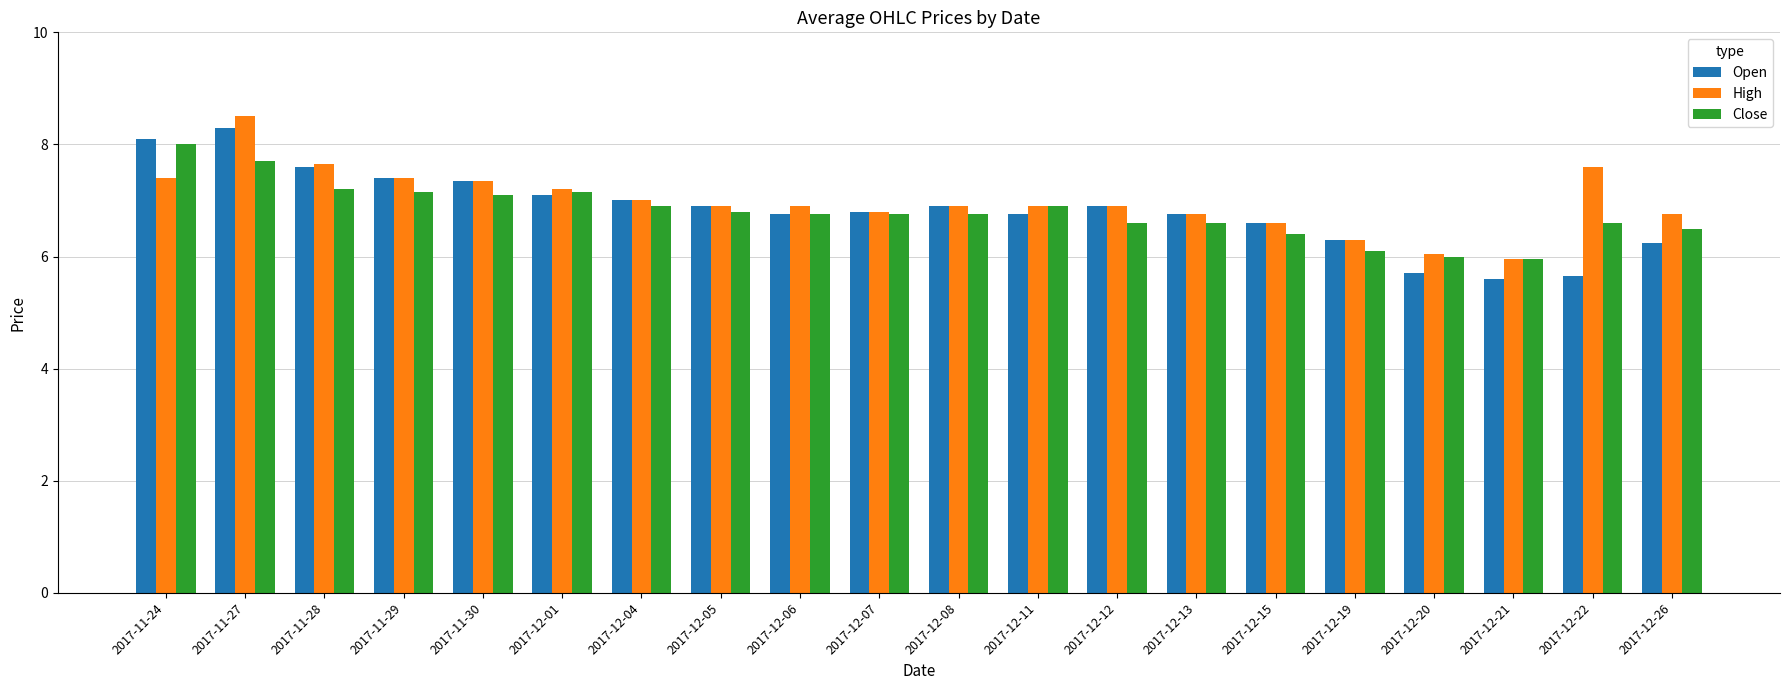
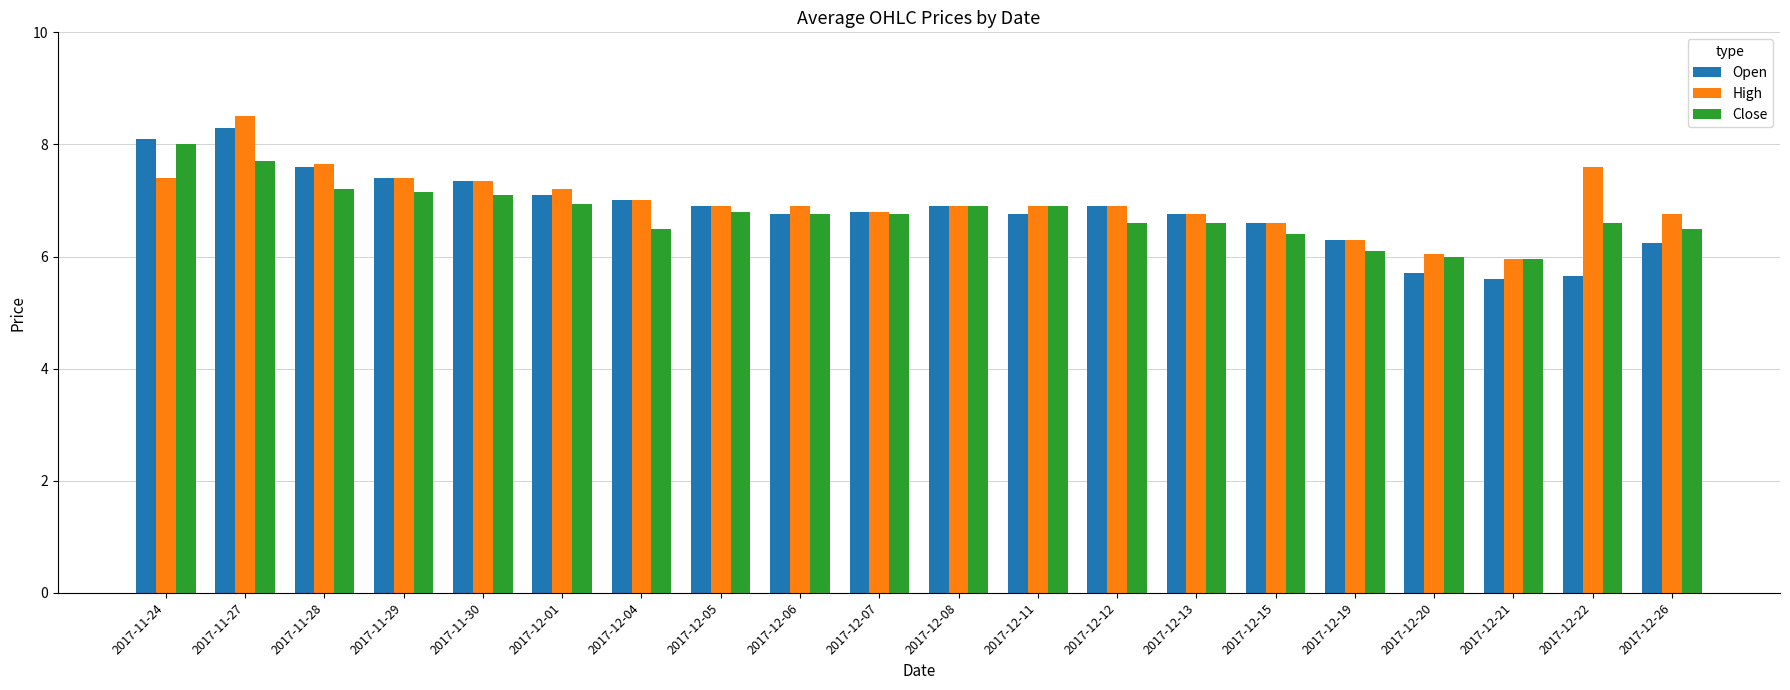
Close, 2017-12-01: 7.2 -> 6.9
Close, 2017-12-04: 6.9 -> 6.5
Close, 2017-12-08: 6.8 -> 6.9
